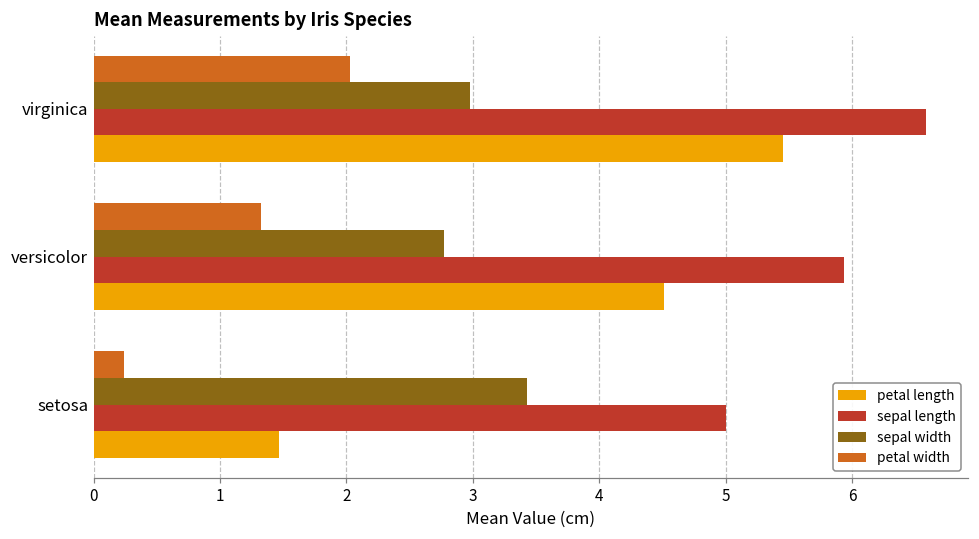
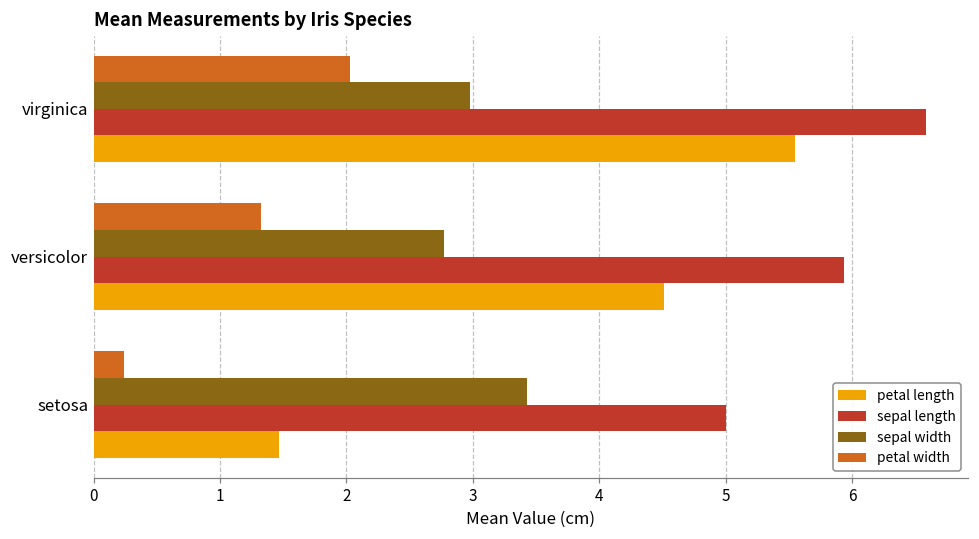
petal length, virginica: 5.46 -> 5.55
